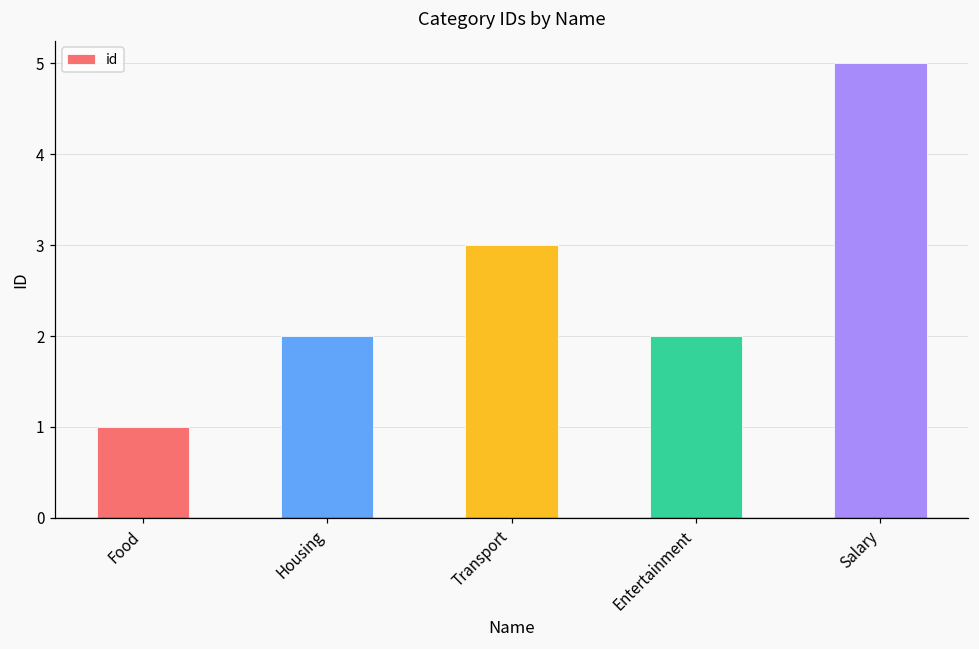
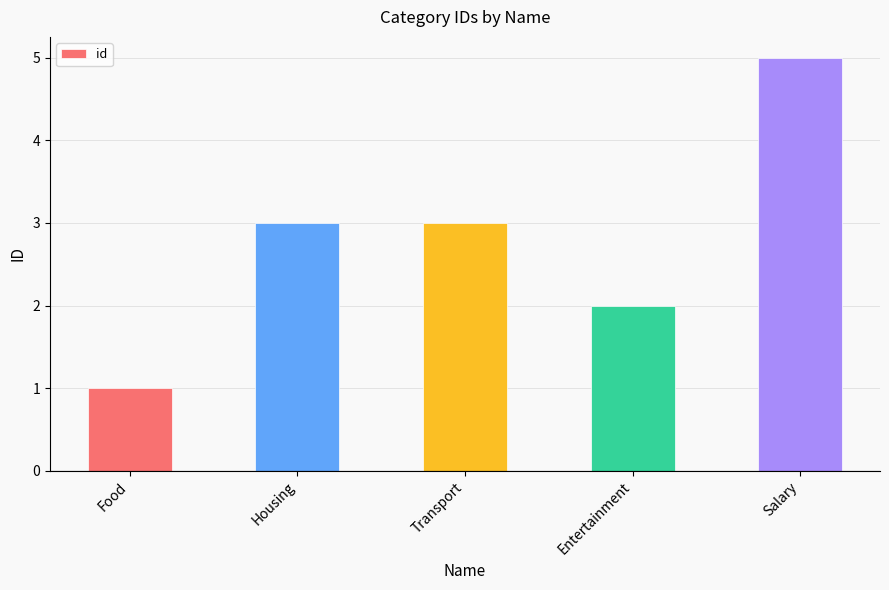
Housing: 2 -> 3
